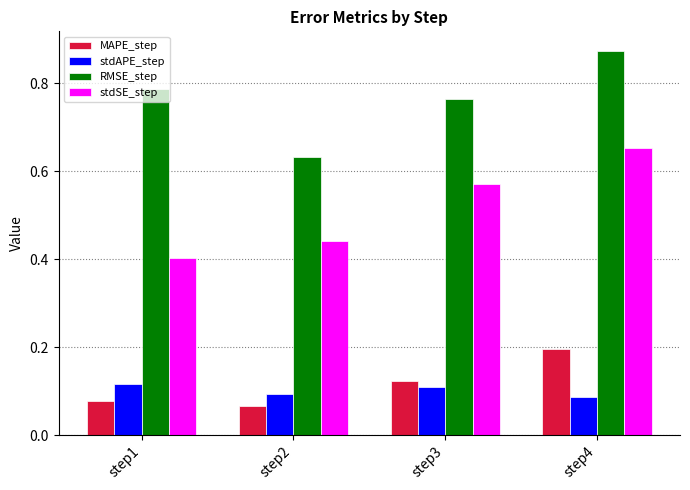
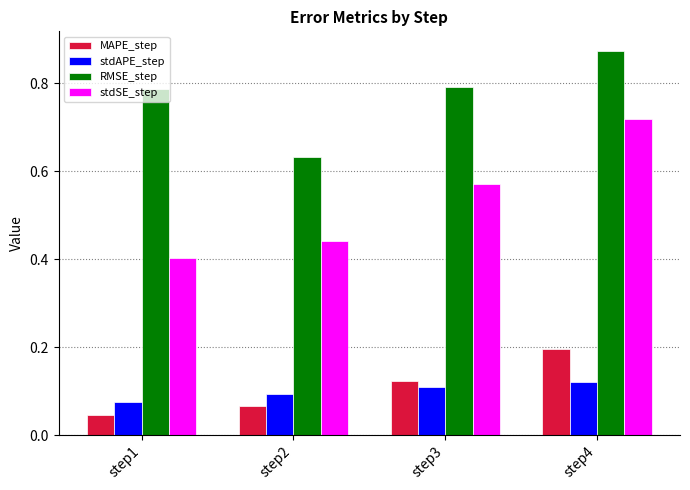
MAPE_step, step1: 0.08 -> 0.05
stdAPE_step, step1: 0.12 -> 0.08
RMSE_step, step3: 0.76 -> 0.79
stdAPE_step, step4: 0.09 -> 0.12
stdSE_step, step4: 0.65 -> 0.72
